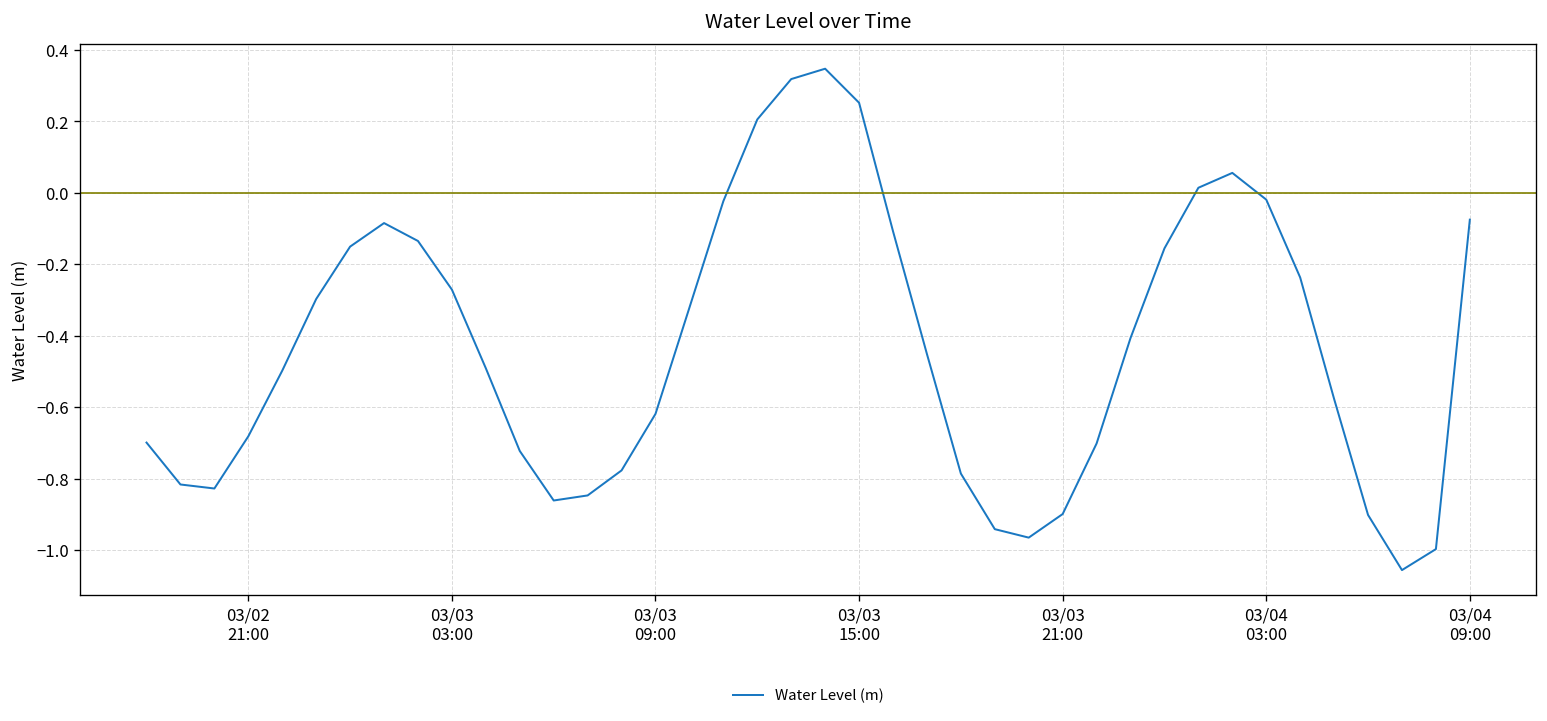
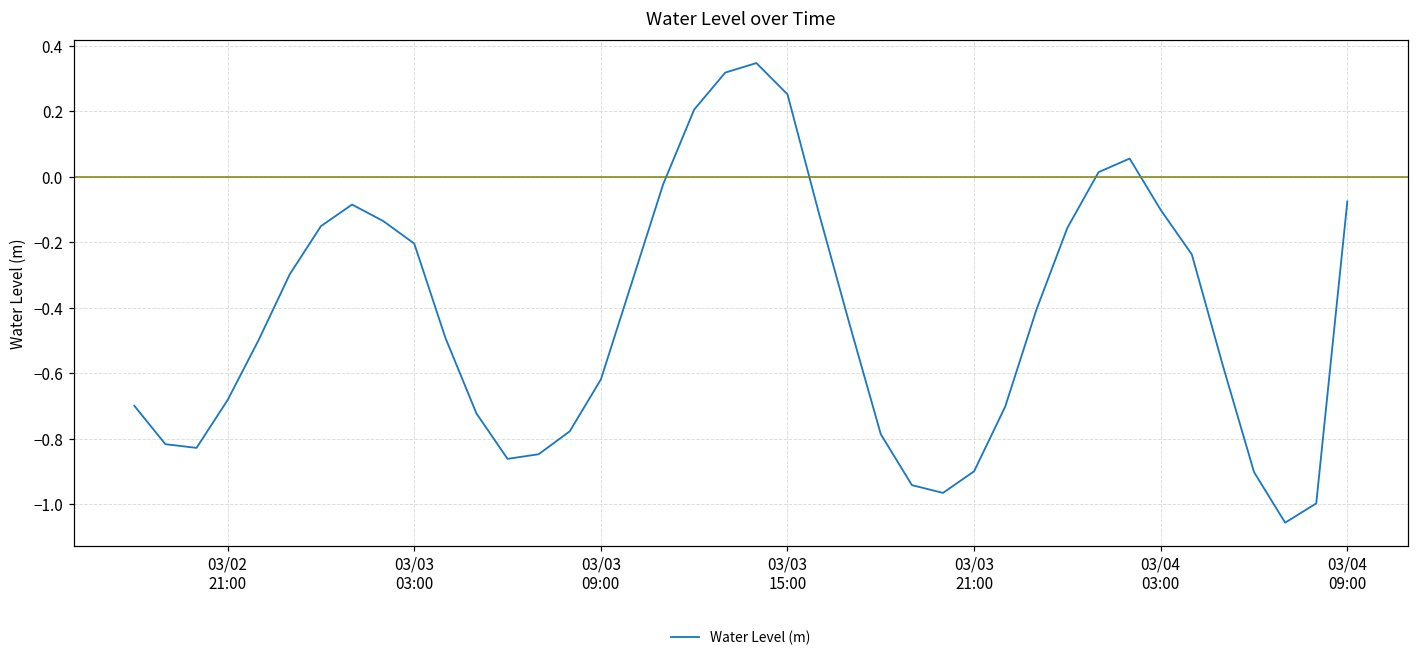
03/03 03:00: -0.27 -> -0.20
03/04 03:00: -0.02 -> -0.10
